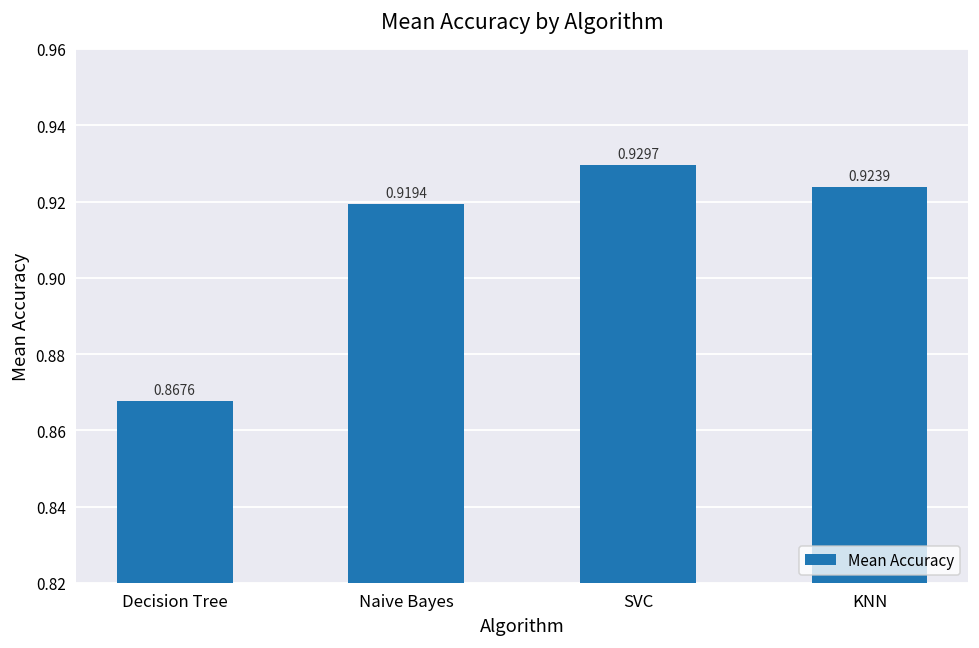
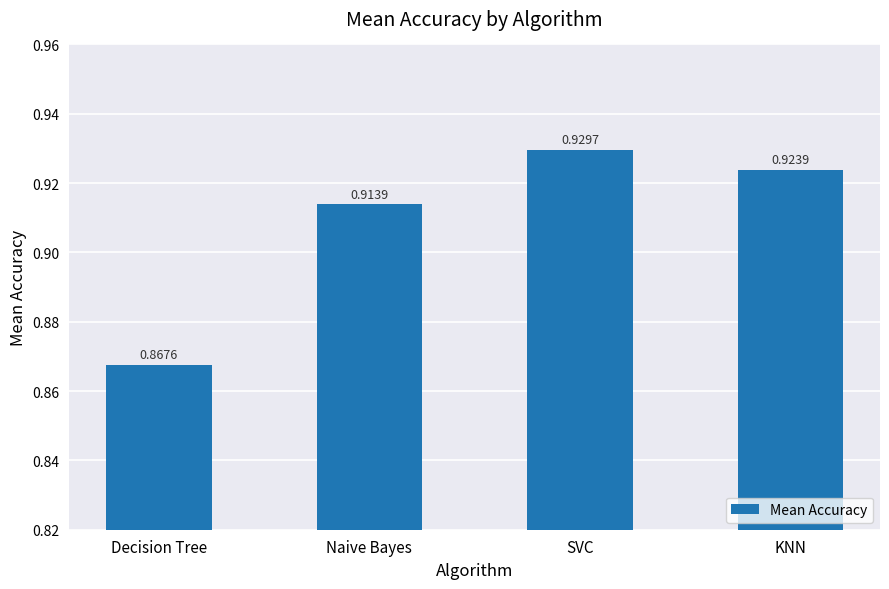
Naive Bayes: 0.9194 -> 0.9139
